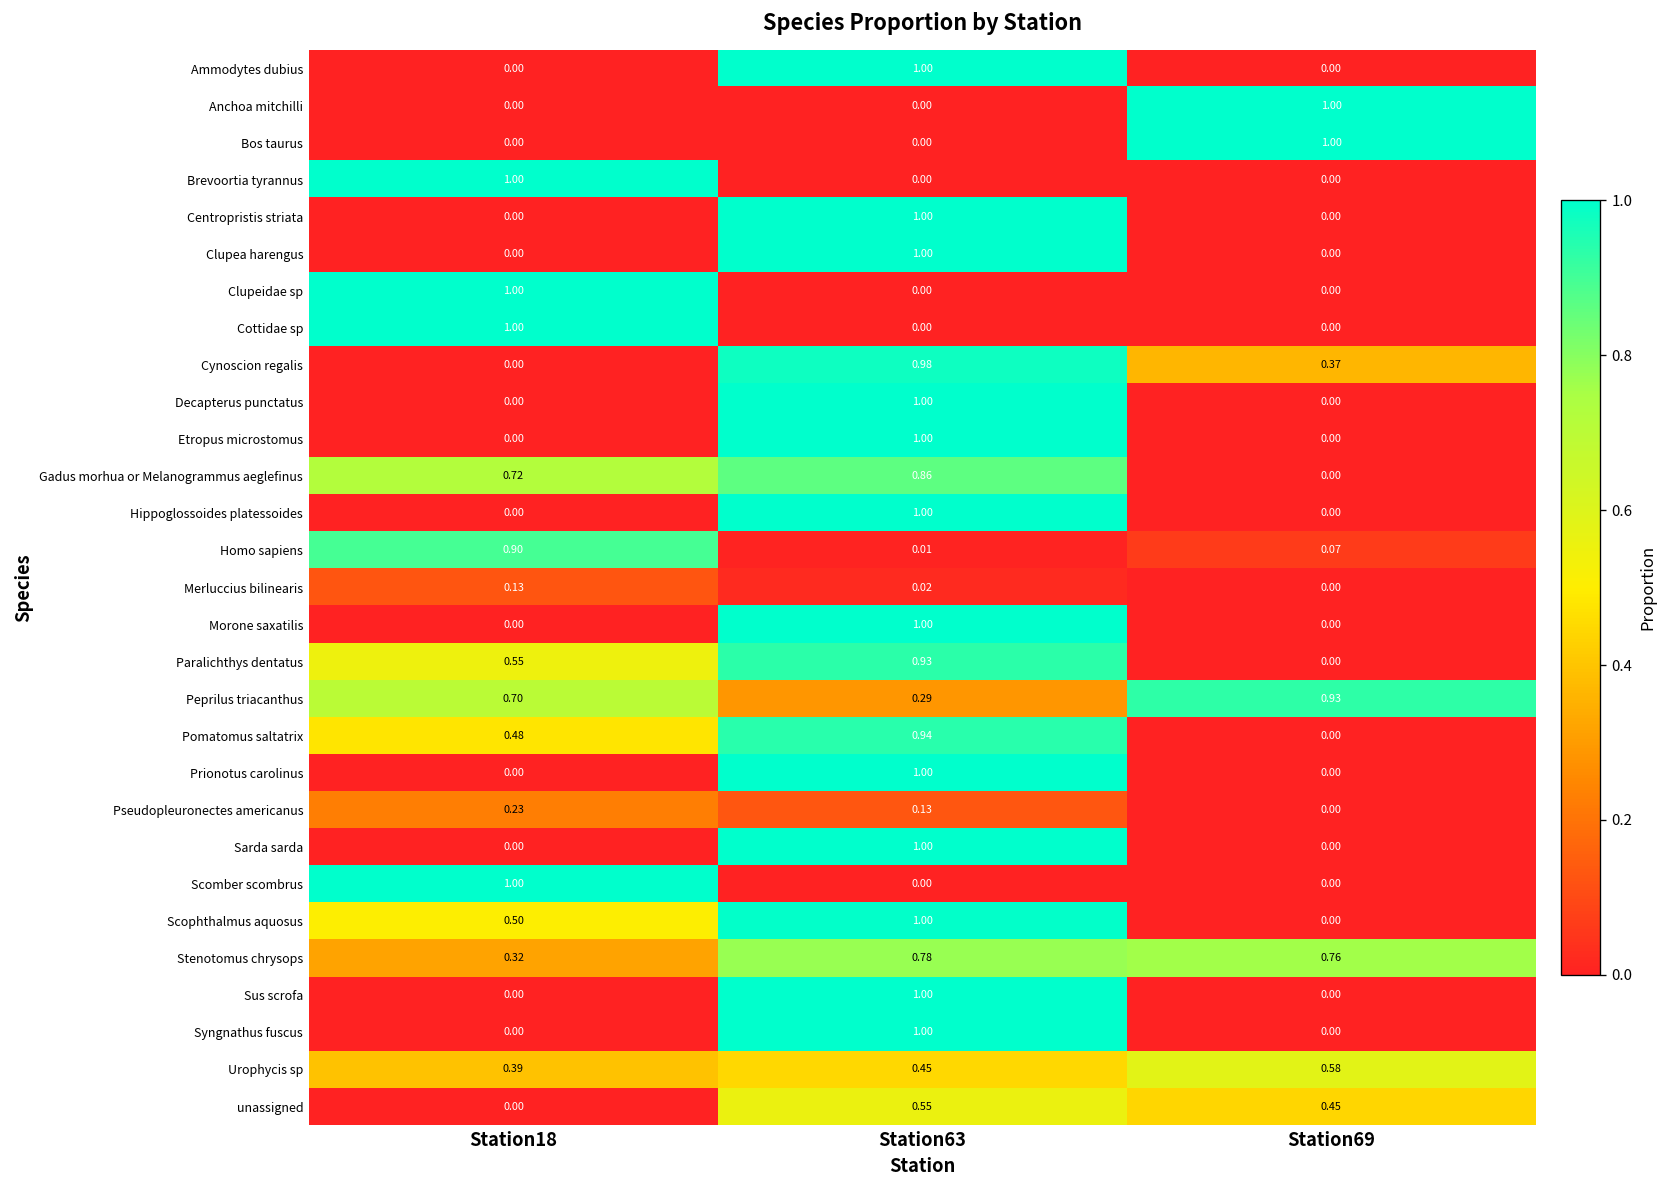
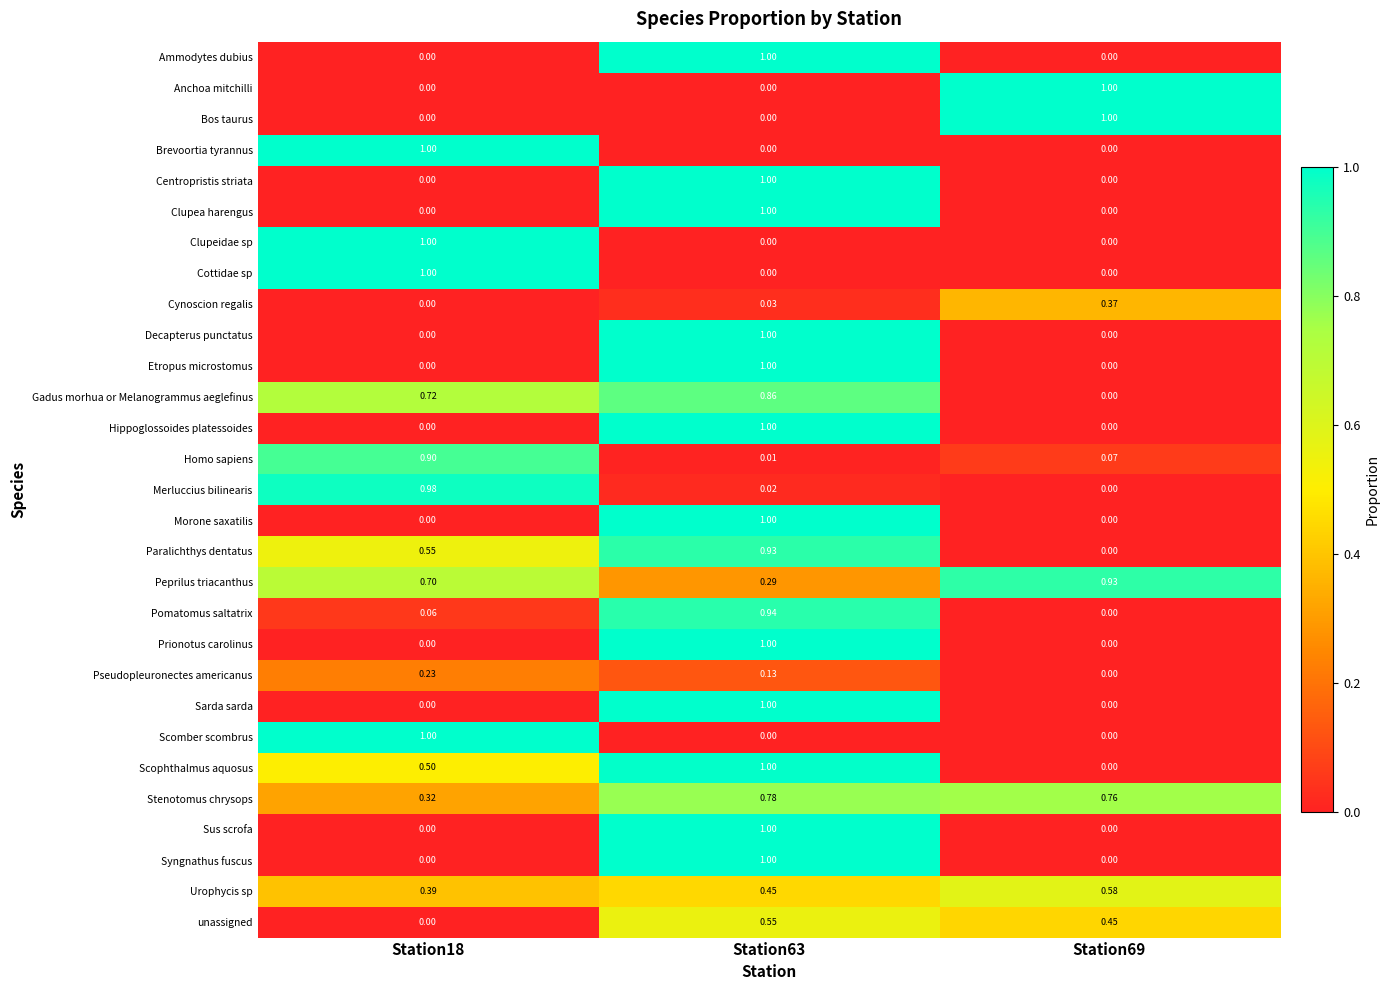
Cynoscion regalis, Station63: 0.98 -> 0.03
Merluccius bilinearis, Station18: 0.13 -> 0.98
Pomatomus saltatrix, Station18: 0.48 -> 0.06
